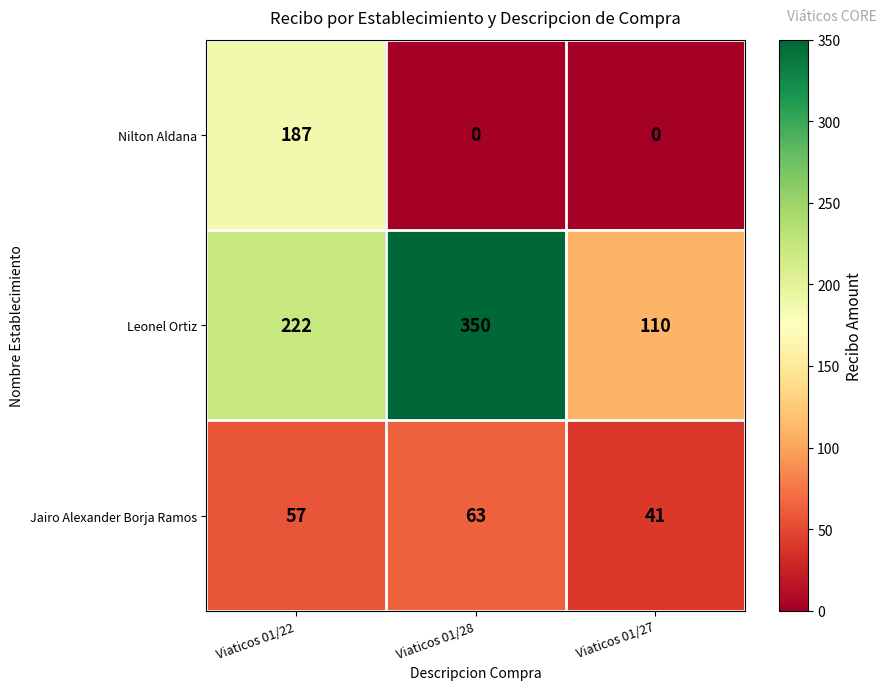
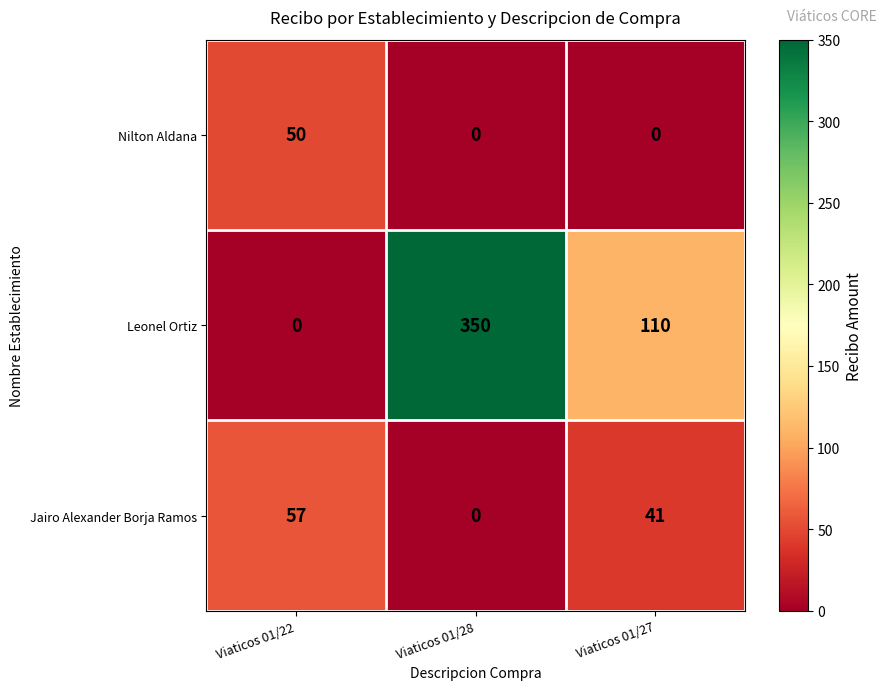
Nilton Aldana, Viaticos 01/22: 187 -> 50
Leonel Ortiz, Viaticos 01/22: 222 -> 0
Jairo Alexander Borja Ramos, Viaticos 01/28: 63 -> 0
